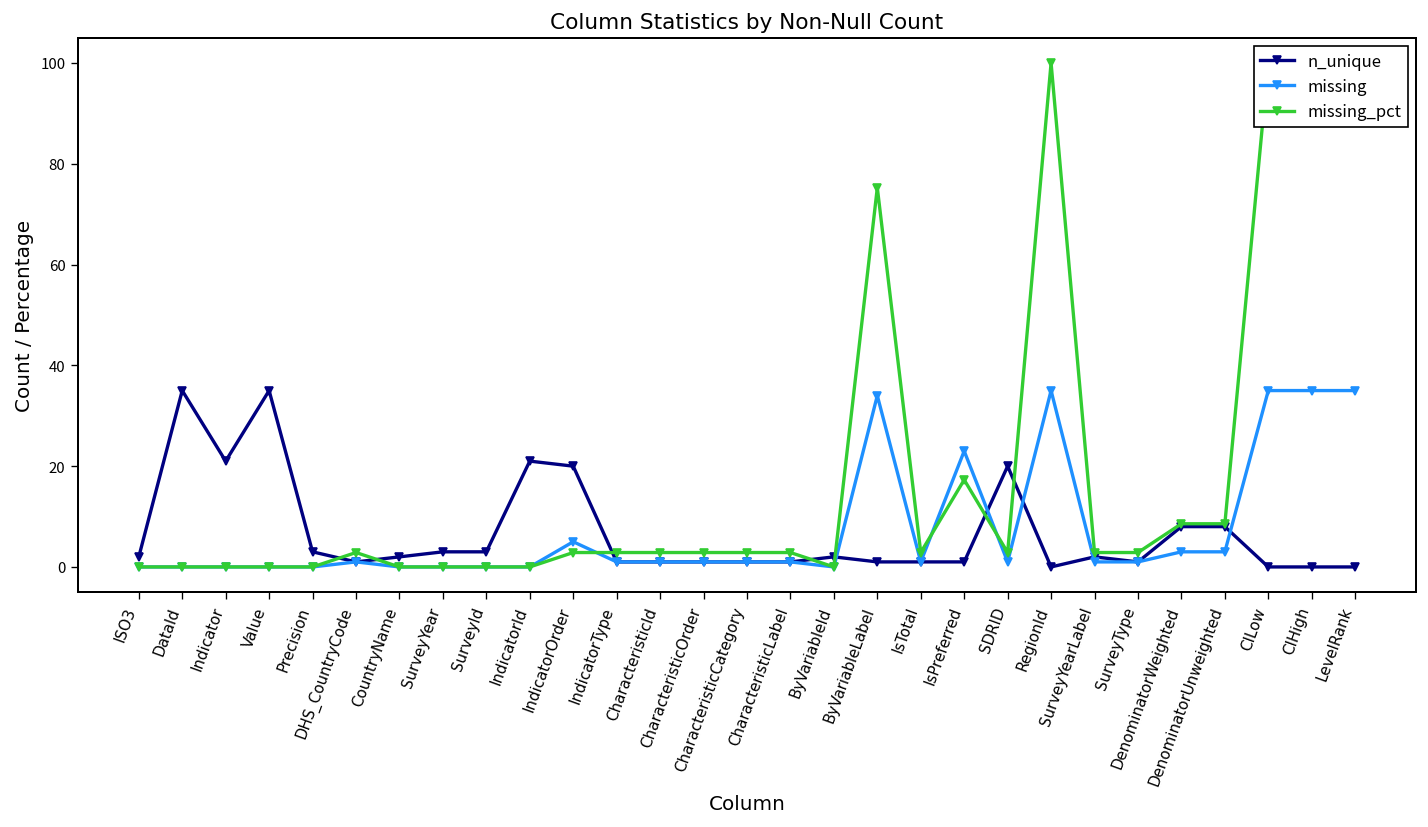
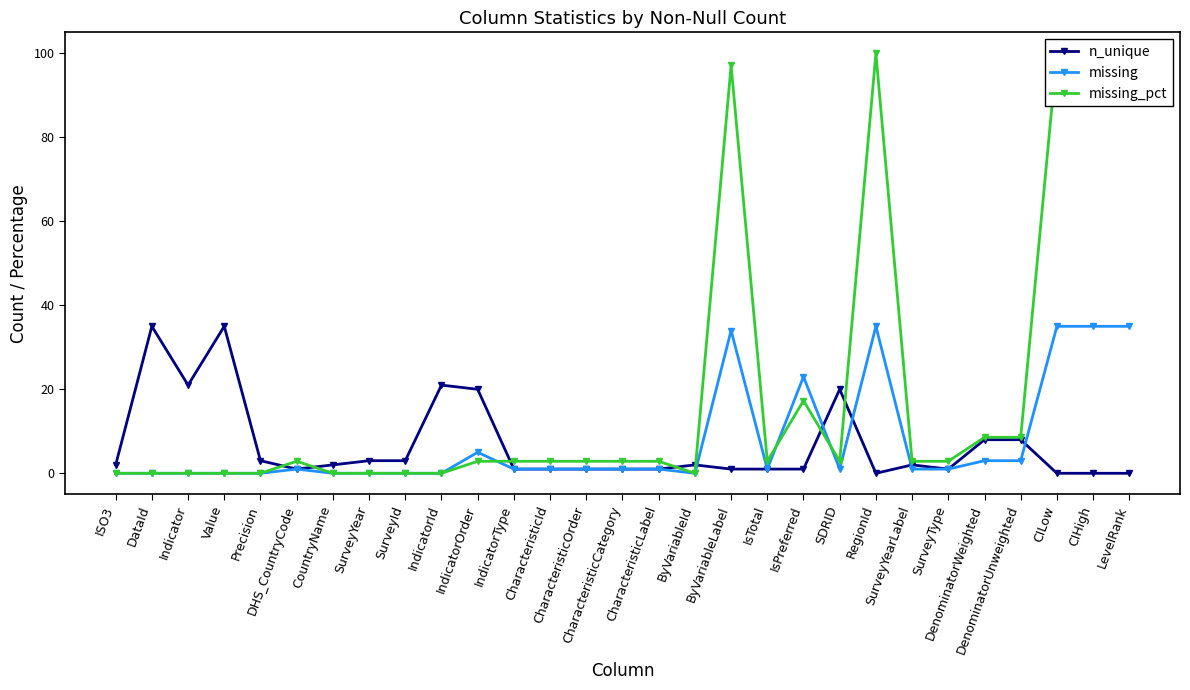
missing_pct, ByVariableLabel: 75 -> 97
